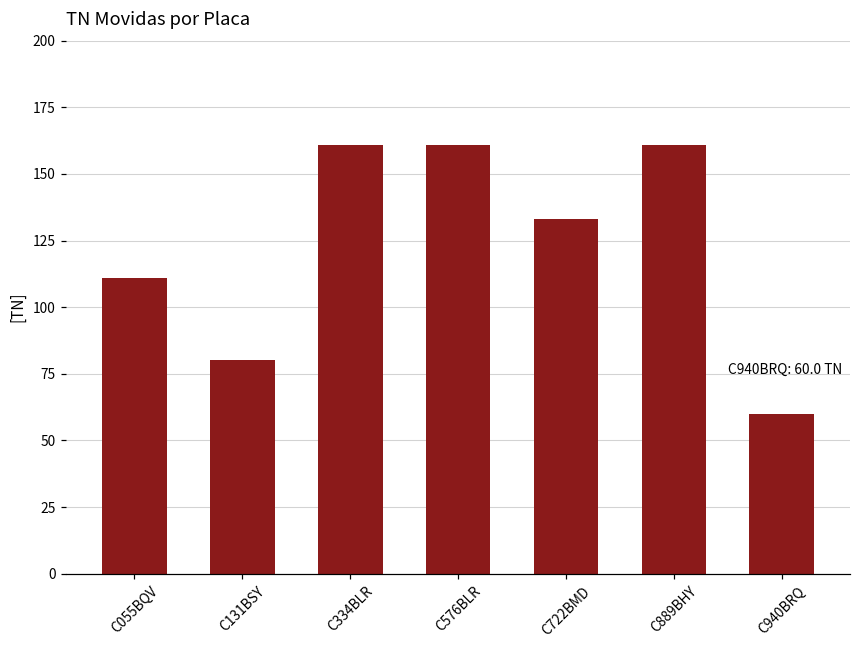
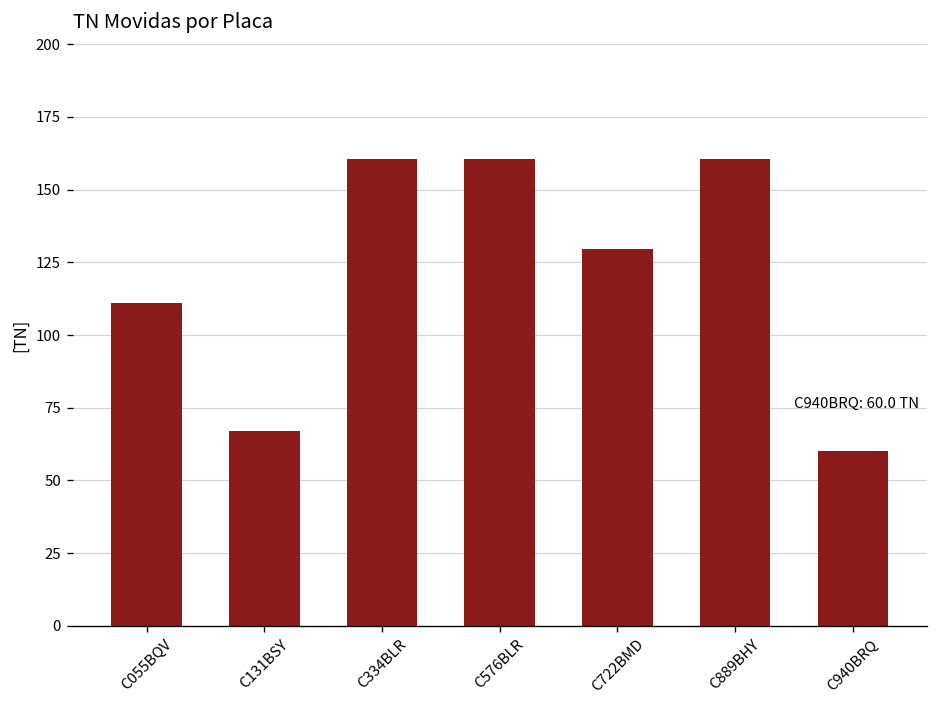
C131BSY: 80 -> 67
C722BMD: 133 -> 130
